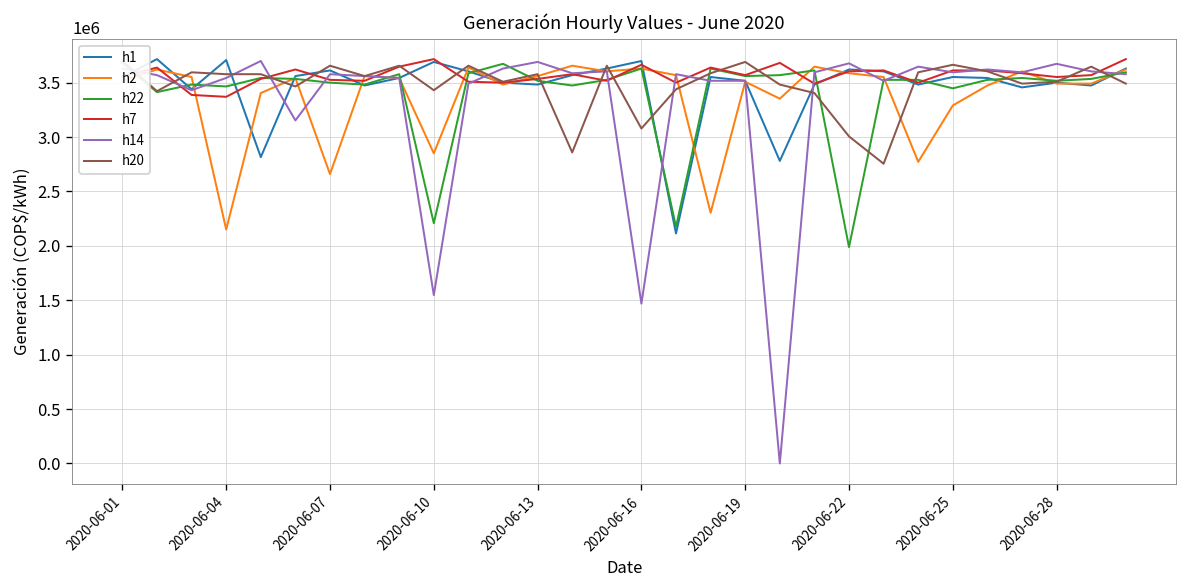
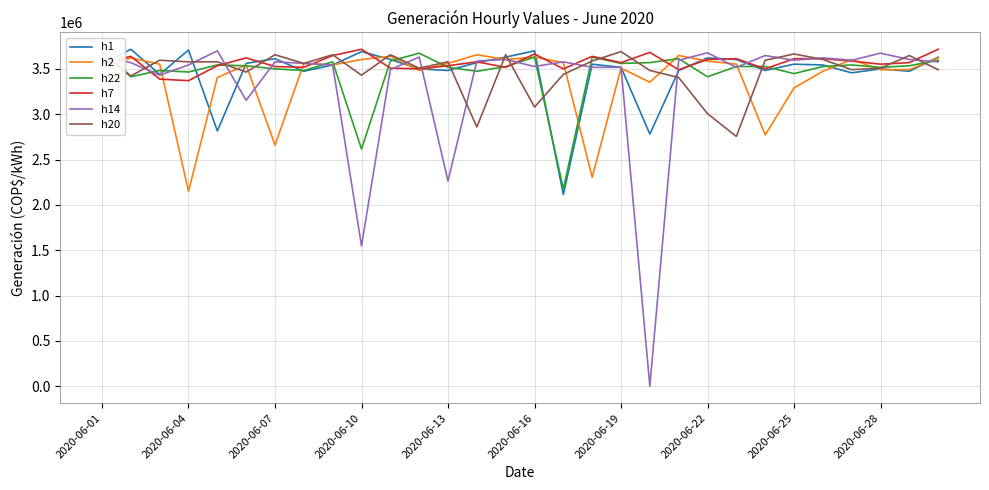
h2, 2020-06-10: 2900000 -> 3600000
h22, 2020-06-10: 2200000 -> 2600000
h14, 2020-06-13: 3700000 -> 2300000
h14, 2020-06-16: 1500000 -> 3500000
h22, 2020-06-22: 2000000 -> 3400000
